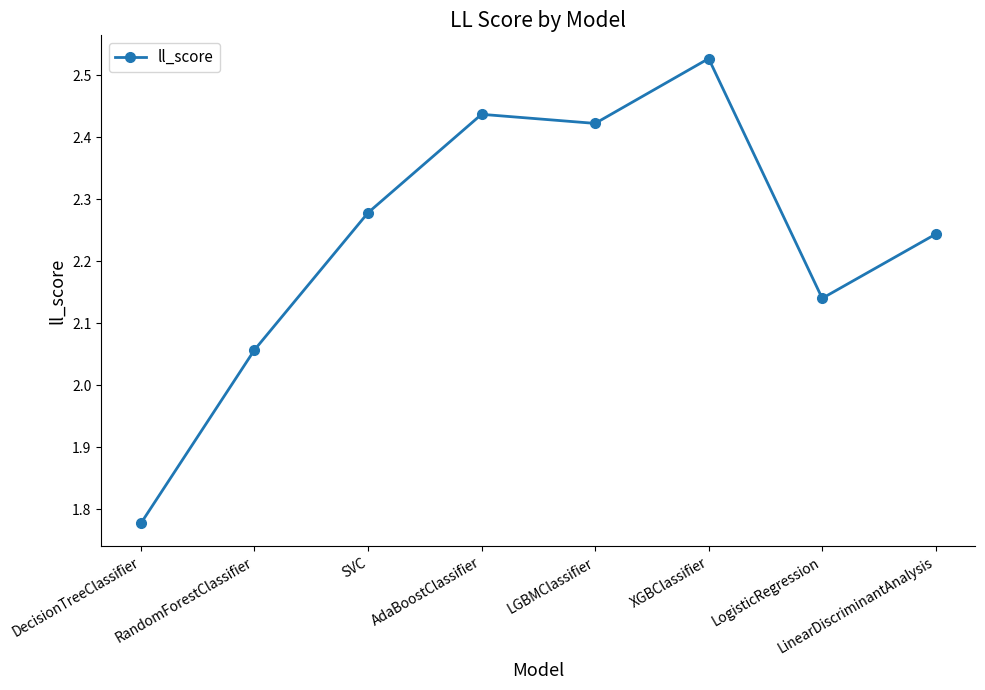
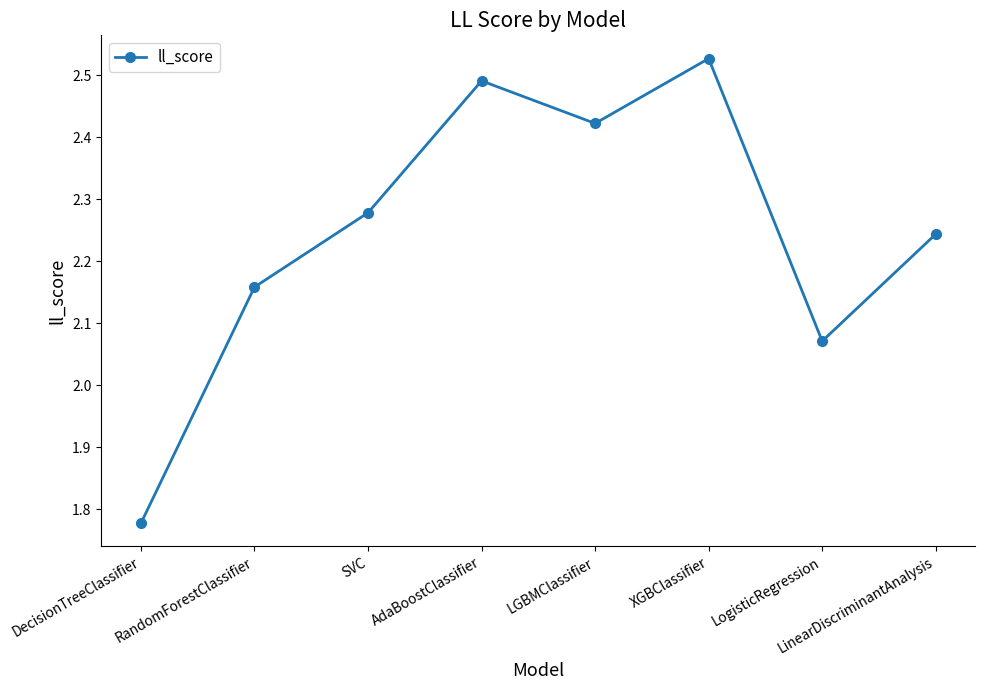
RandomForestClassifier: 2.06 -> 2.16
AdaBoostClassifier: 2.44 -> 2.49
LogisticRegression: 2.14 -> 2.07
